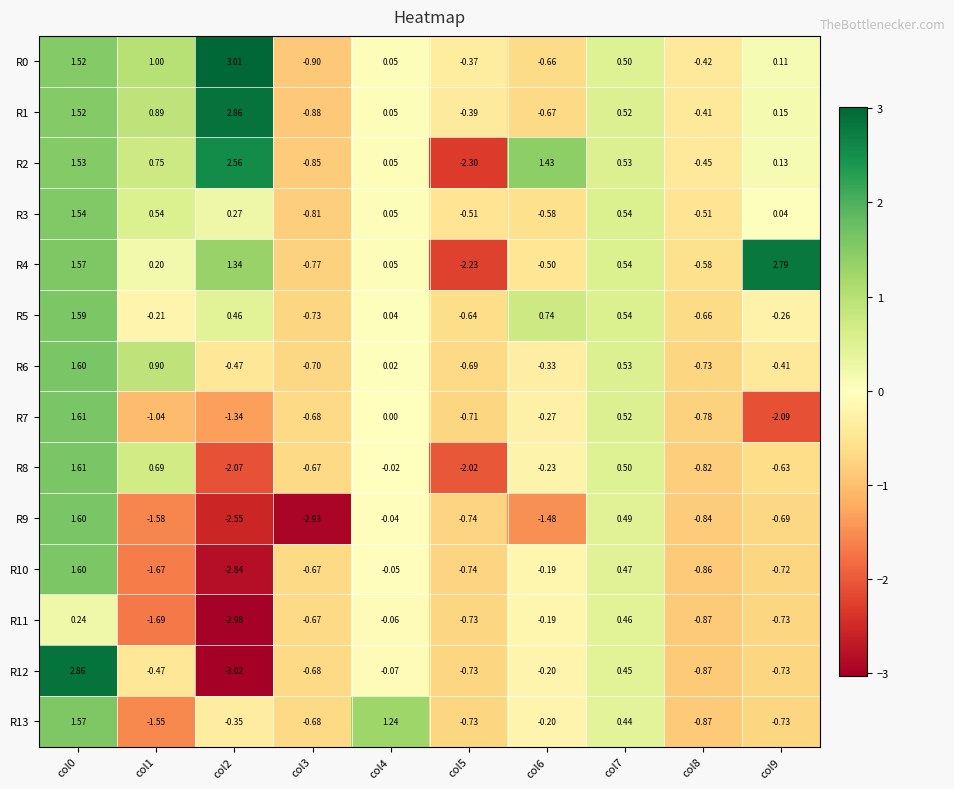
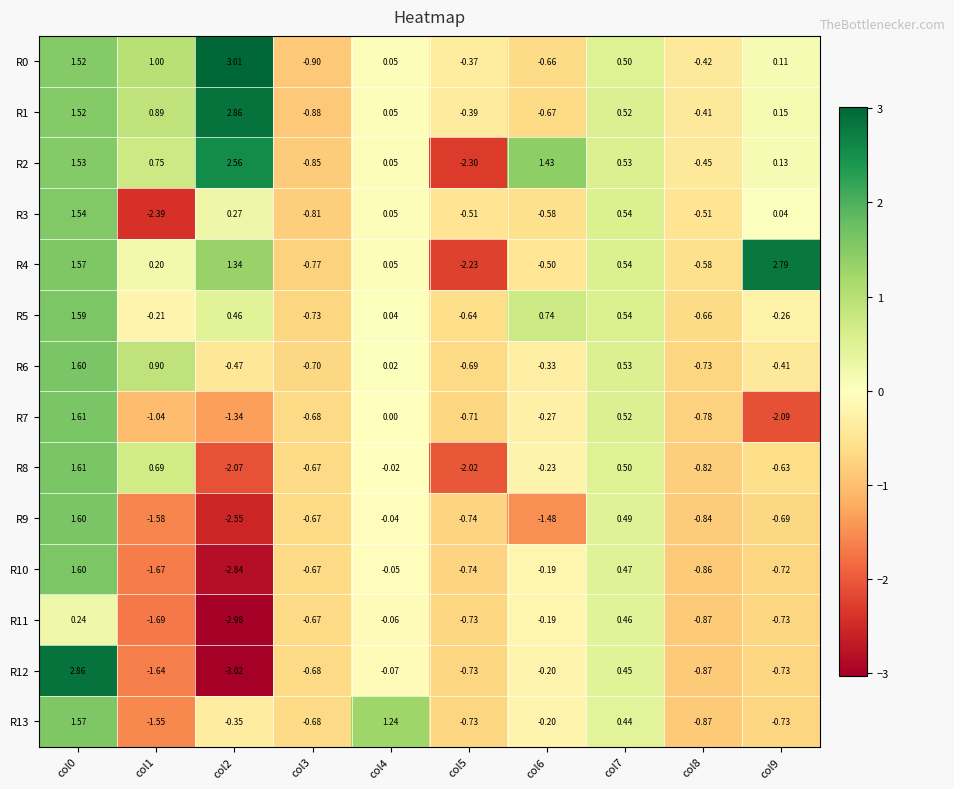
R3, col1: 0.54 -> -2.39
R9, col3: -2.93 -> -0.67
R12, col1: -0.47 -> -1.64
